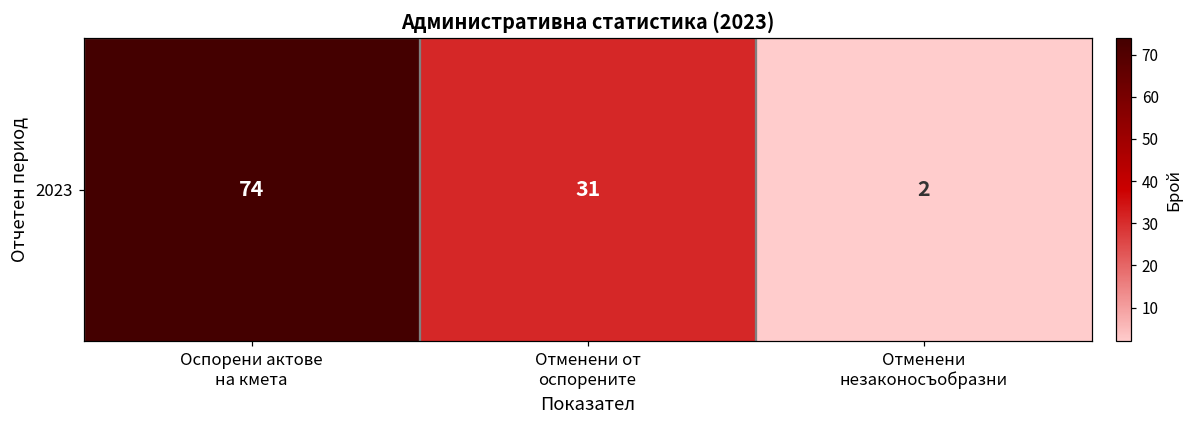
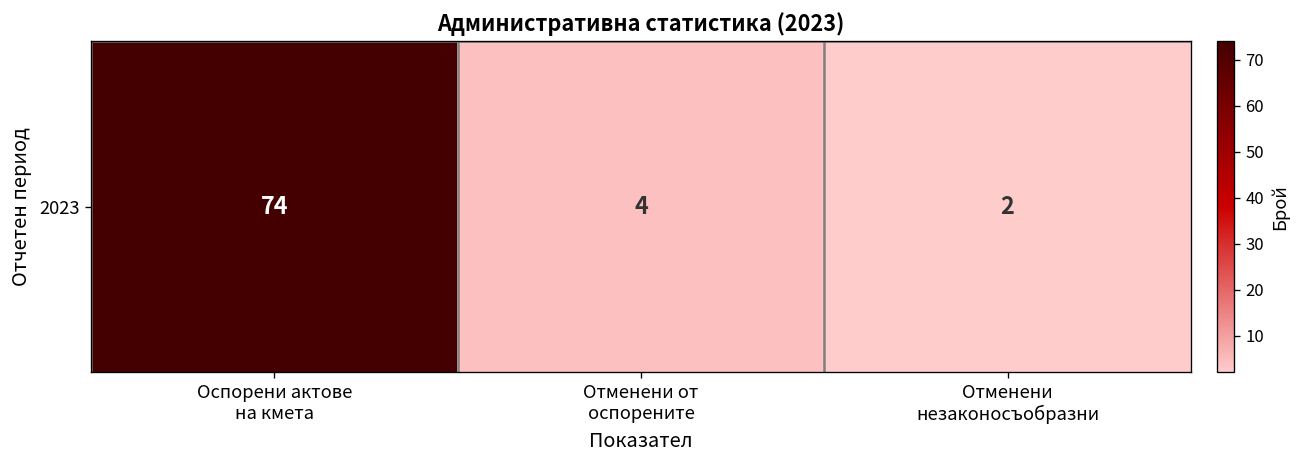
2023, Отменени от оспорените: 31 -> 4
